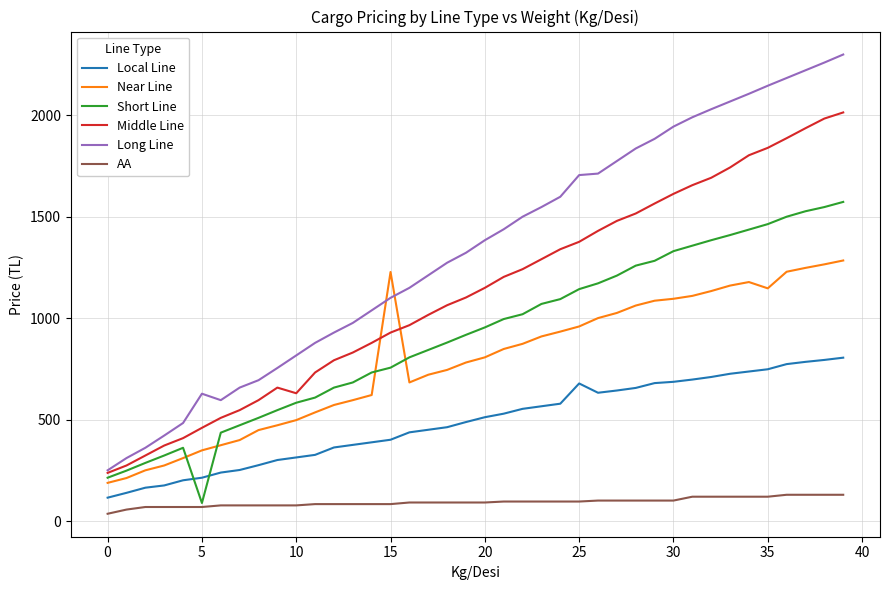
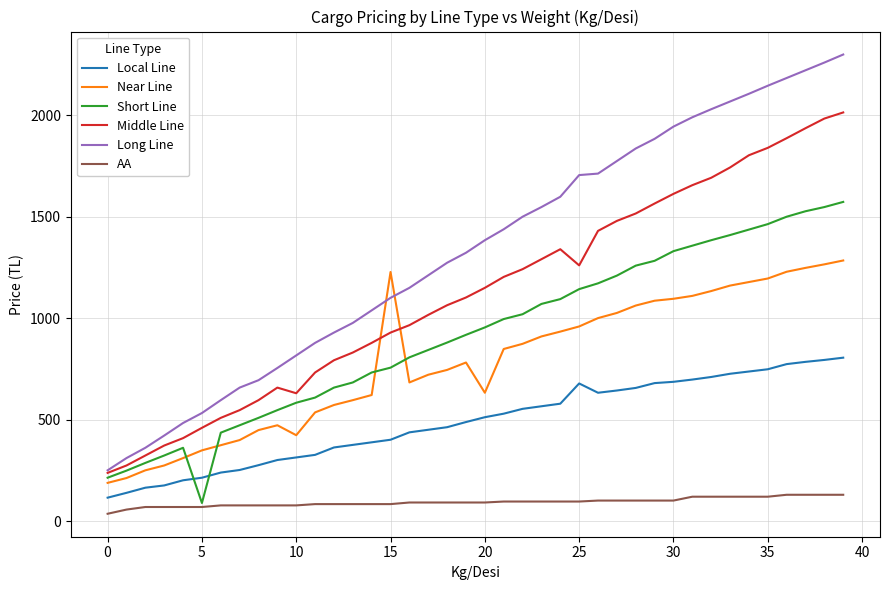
Long Line, 5: 630 -> 530
Near Line, 10: 500 -> 420
Near Line, 20: 810 -> 630
Middle Line, 25: 1380 -> 1260
Near Line, 35: 1150 -> 1200
